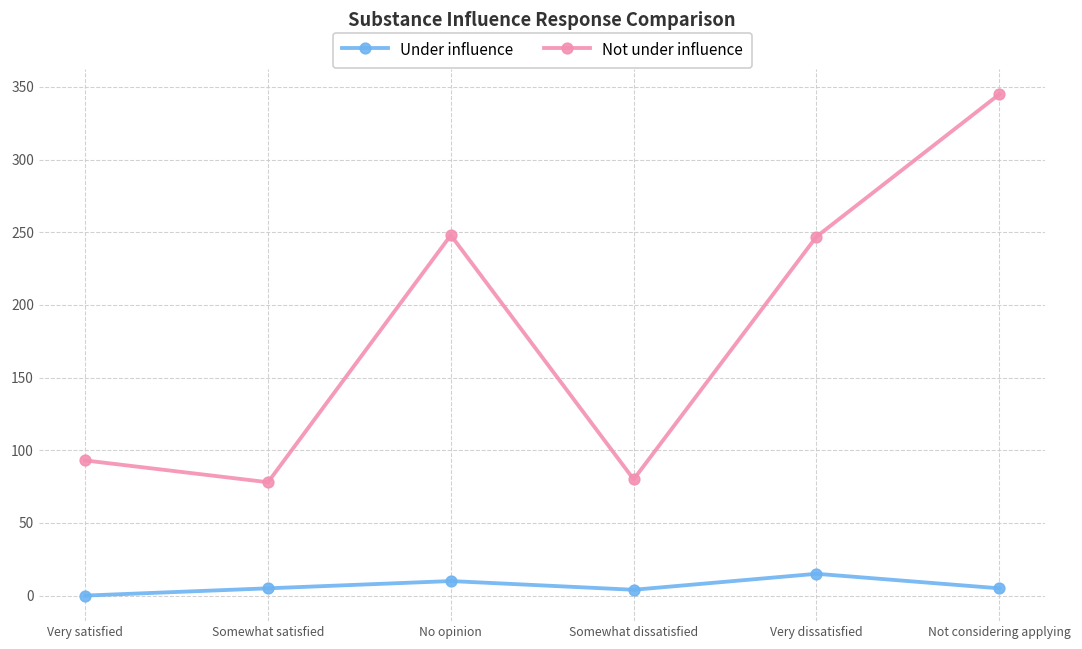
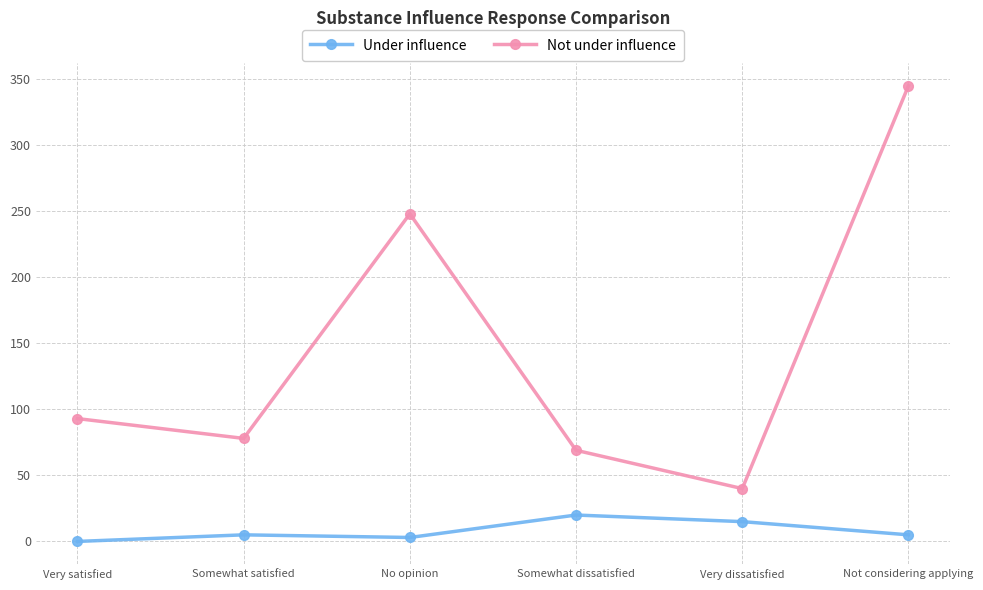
Under influence, No opinion: 10 -> 3
Under influence, Somewhat dissatisfied: 4 -> 20
Not under influence, Somewhat dissatisfied: 80 -> 69
Not under influence, Very dissatisfied: 247 -> 40
